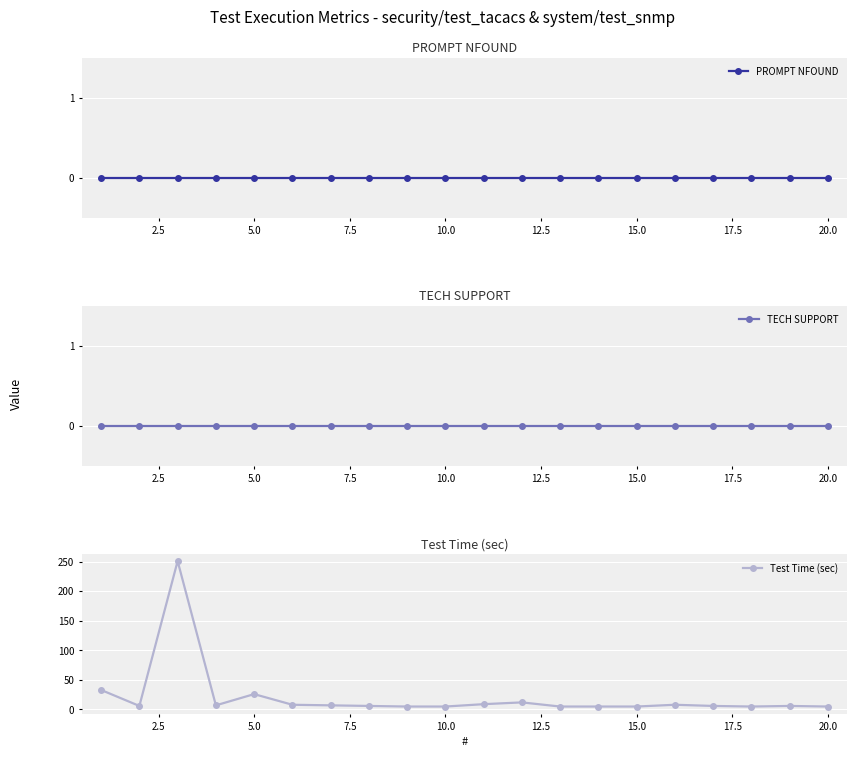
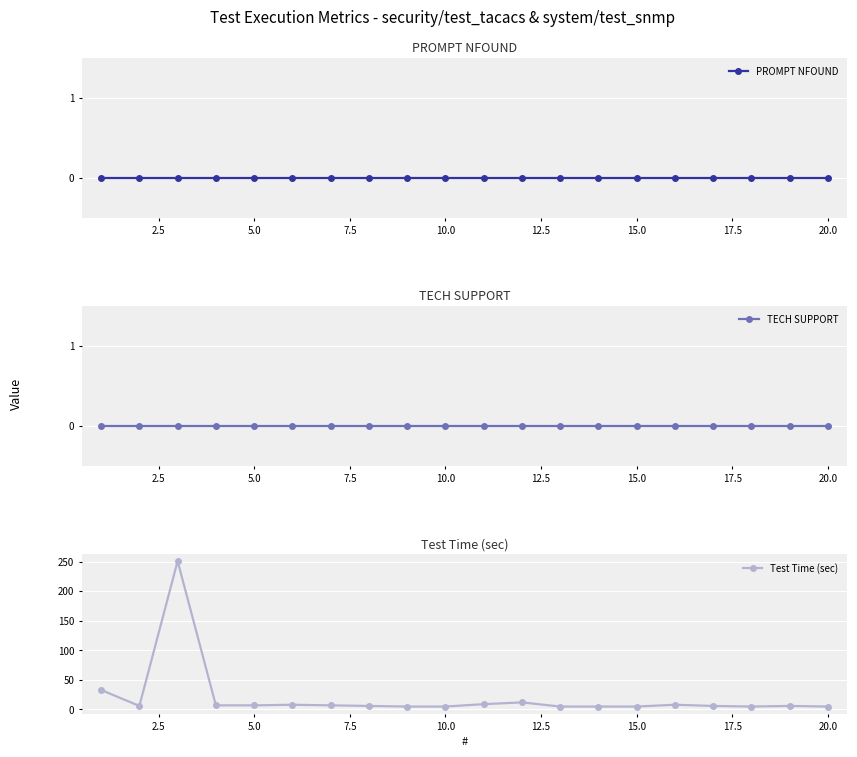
Test Time (sec), 5.0: 30 -> 10
